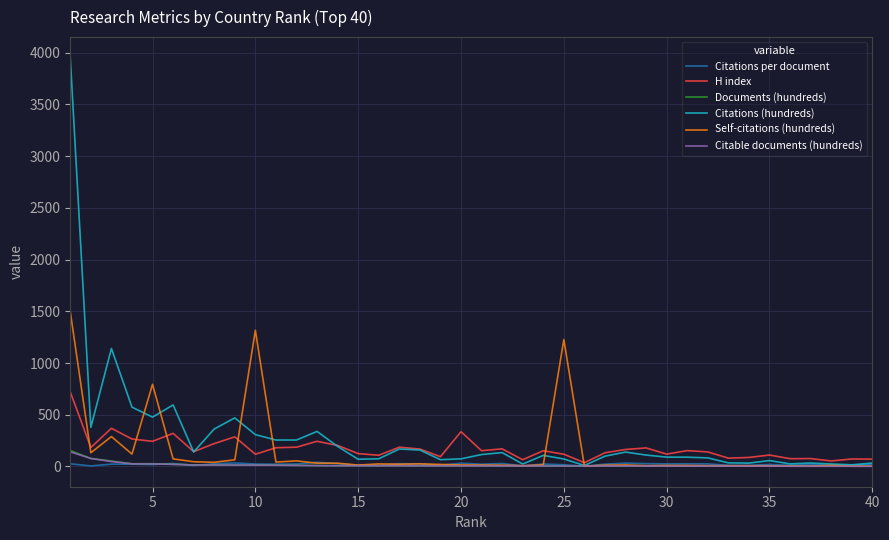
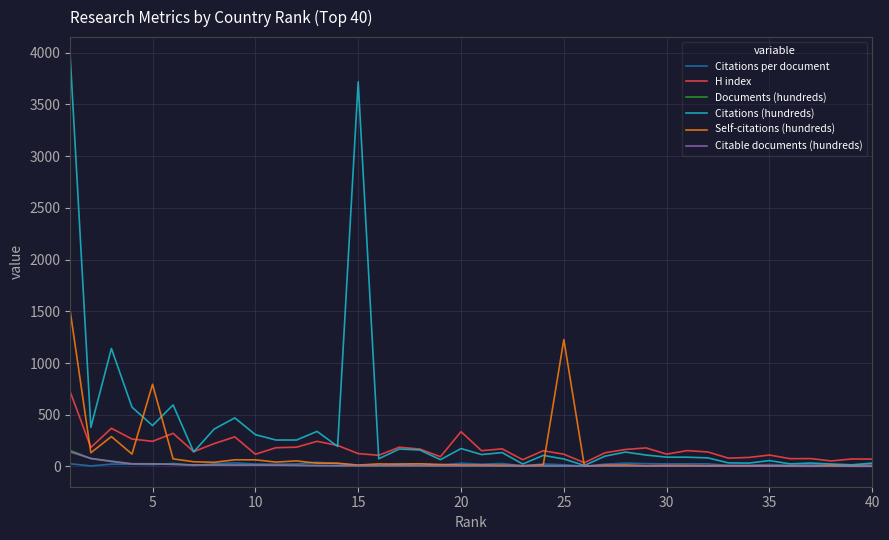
Citations (hundreds), 5: 480 -> 400
Self-citations (hundreds), 10: 1320 -> 60
Citations (hundreds), 15: 70 -> 3720
Citations (hundreds), 20: 70 -> 170
